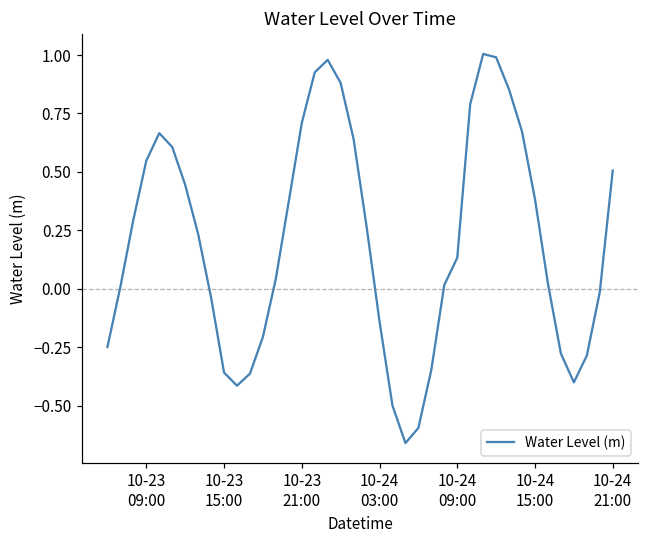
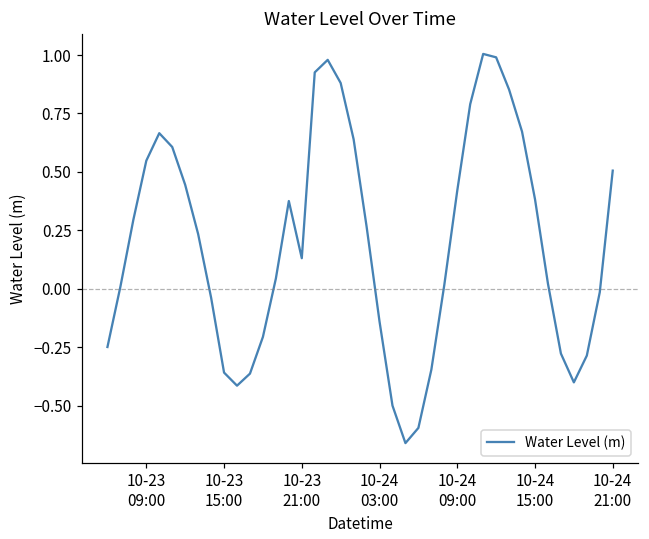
10-23 21:00: 0.71 -> 0.13
10-24 09:00: 0.13 -> 0.42
